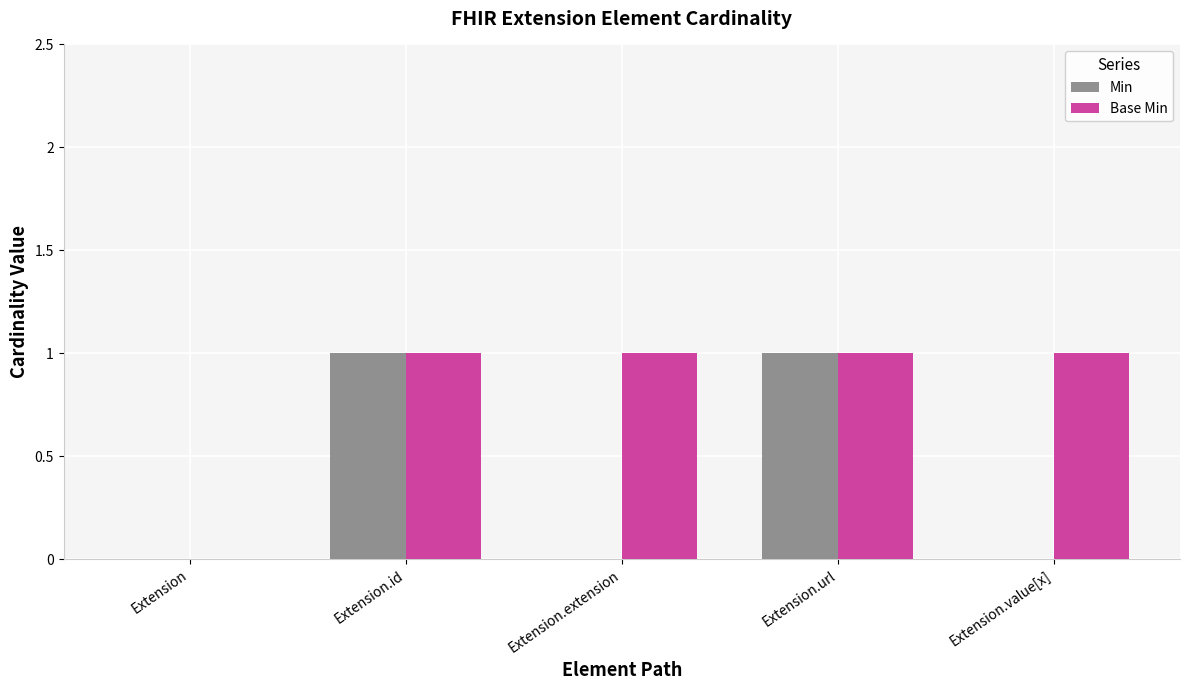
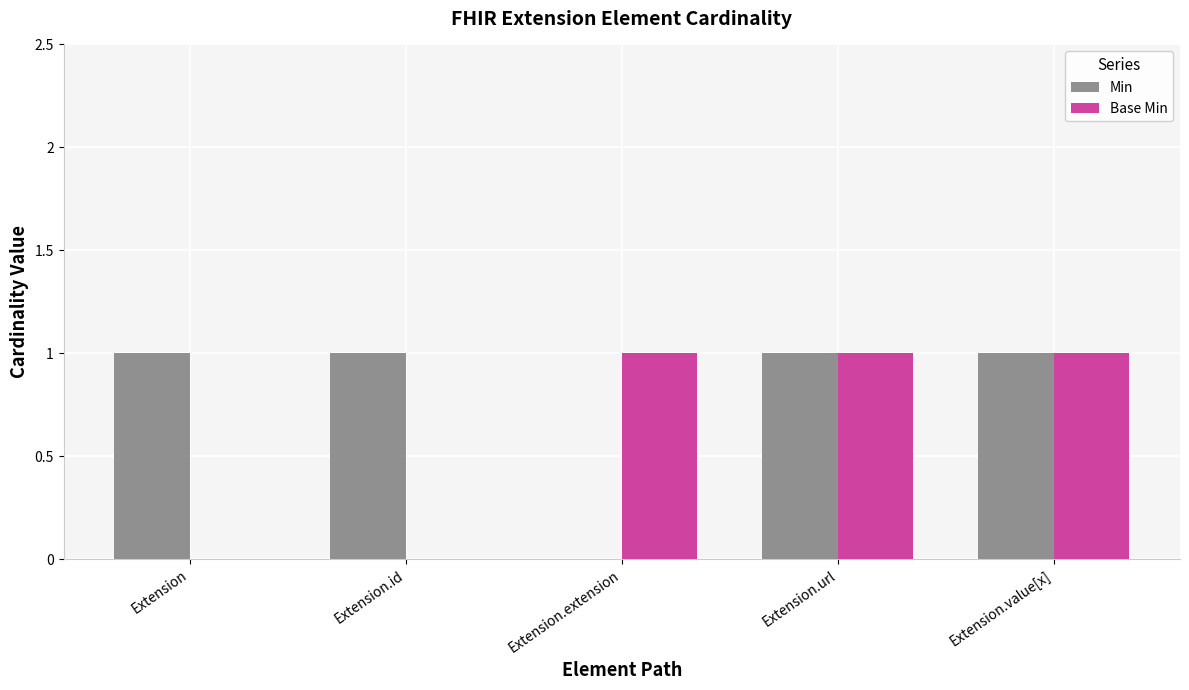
Min, Extension: 0 -> 1
Base Min, Extension.id: 1 -> 0
Min, Extension.value[x]: 0 -> 1
